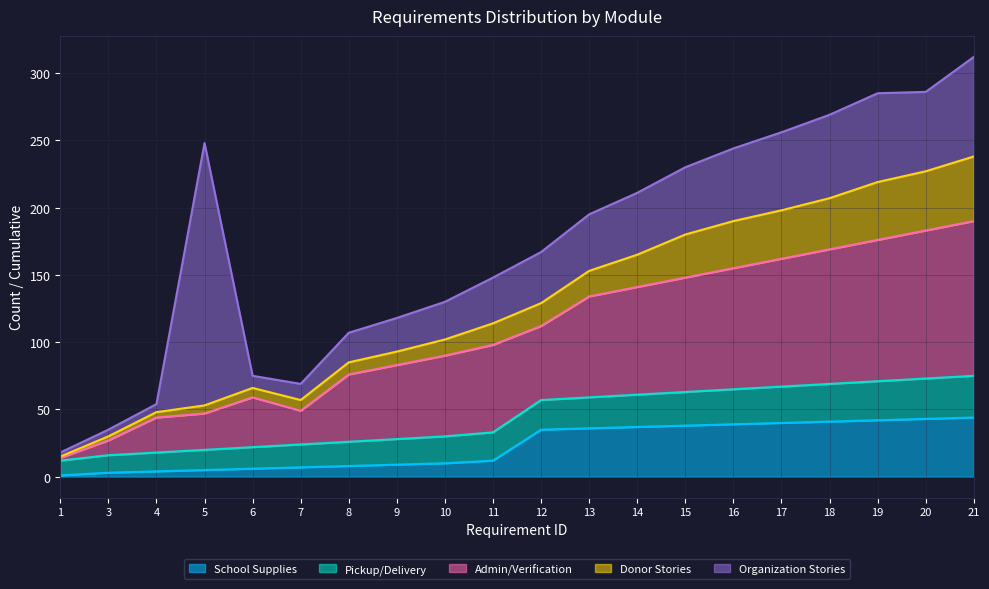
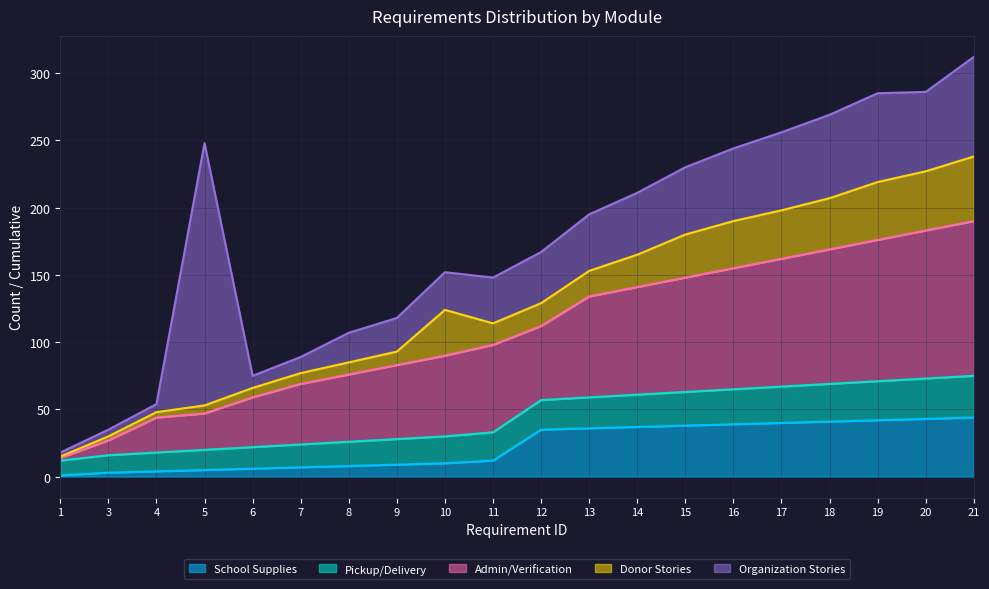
Admin/Verification, 7: 25 -> 45
Donor Stories, 10: 12 -> 34
